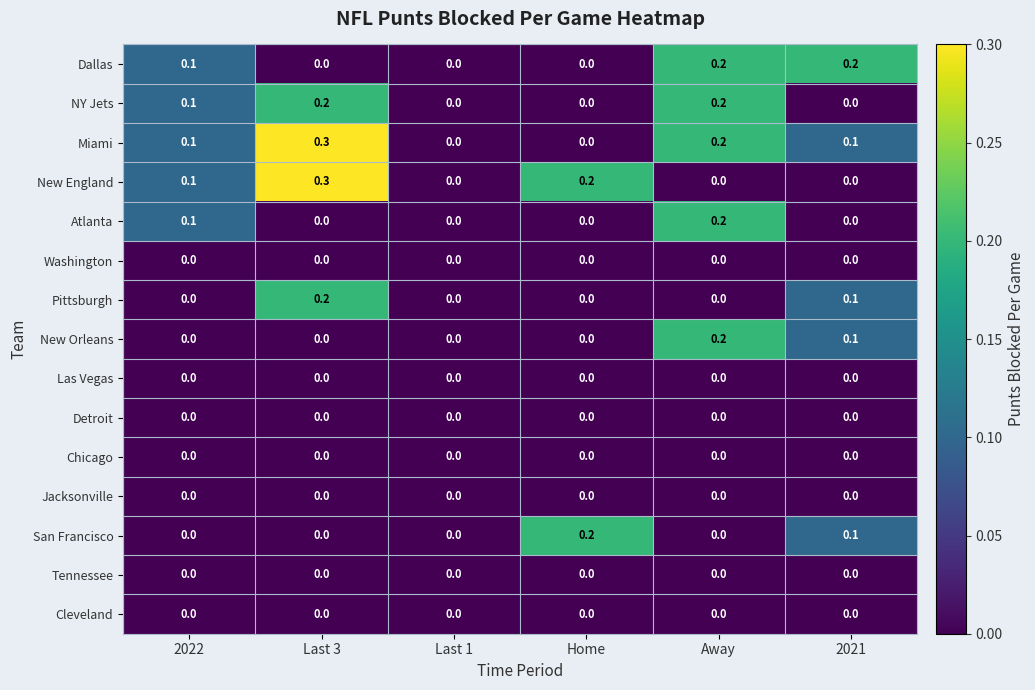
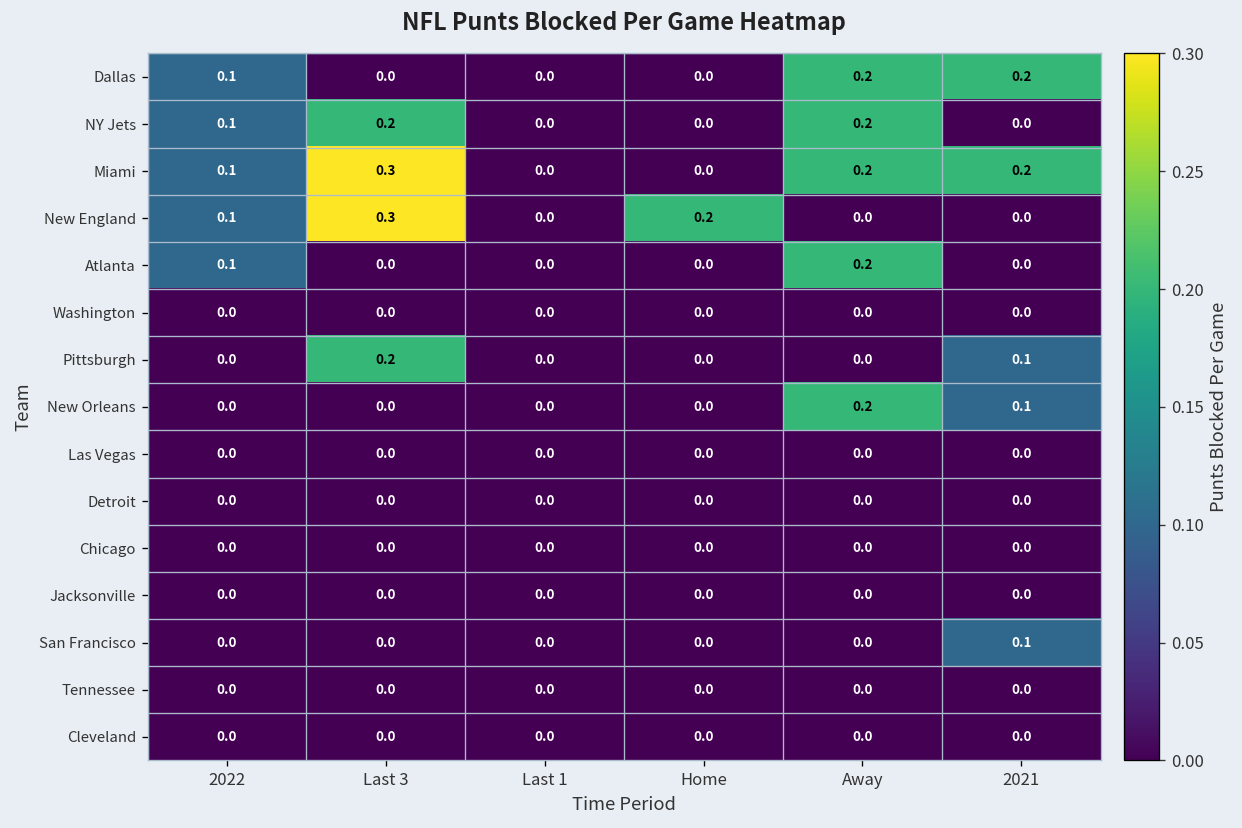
Miami, 2021: 0.1 -> 0.2
San Francisco, Home: 0.2 -> 0.0
